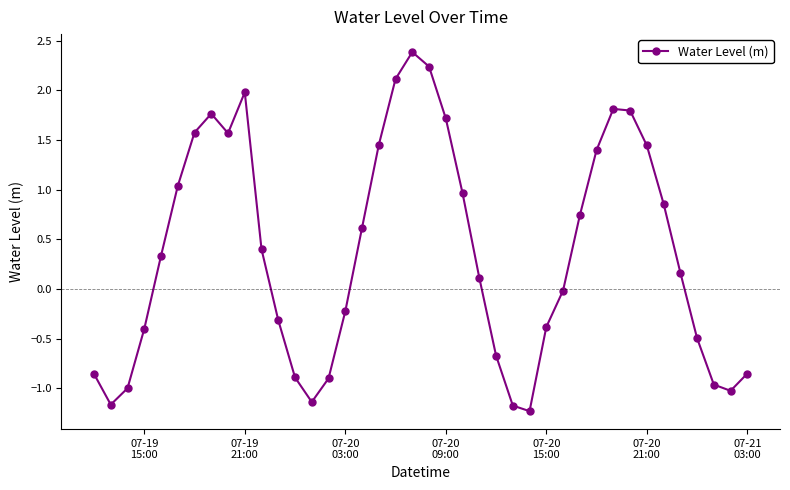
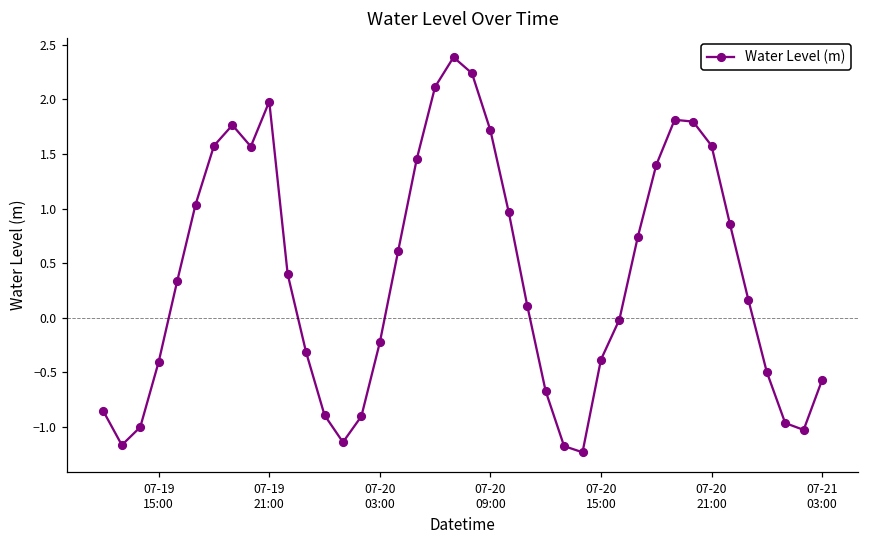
07-20 21:00: 1.4 -> 1.6
07-21 03:00: -0.9 -> -0.6
